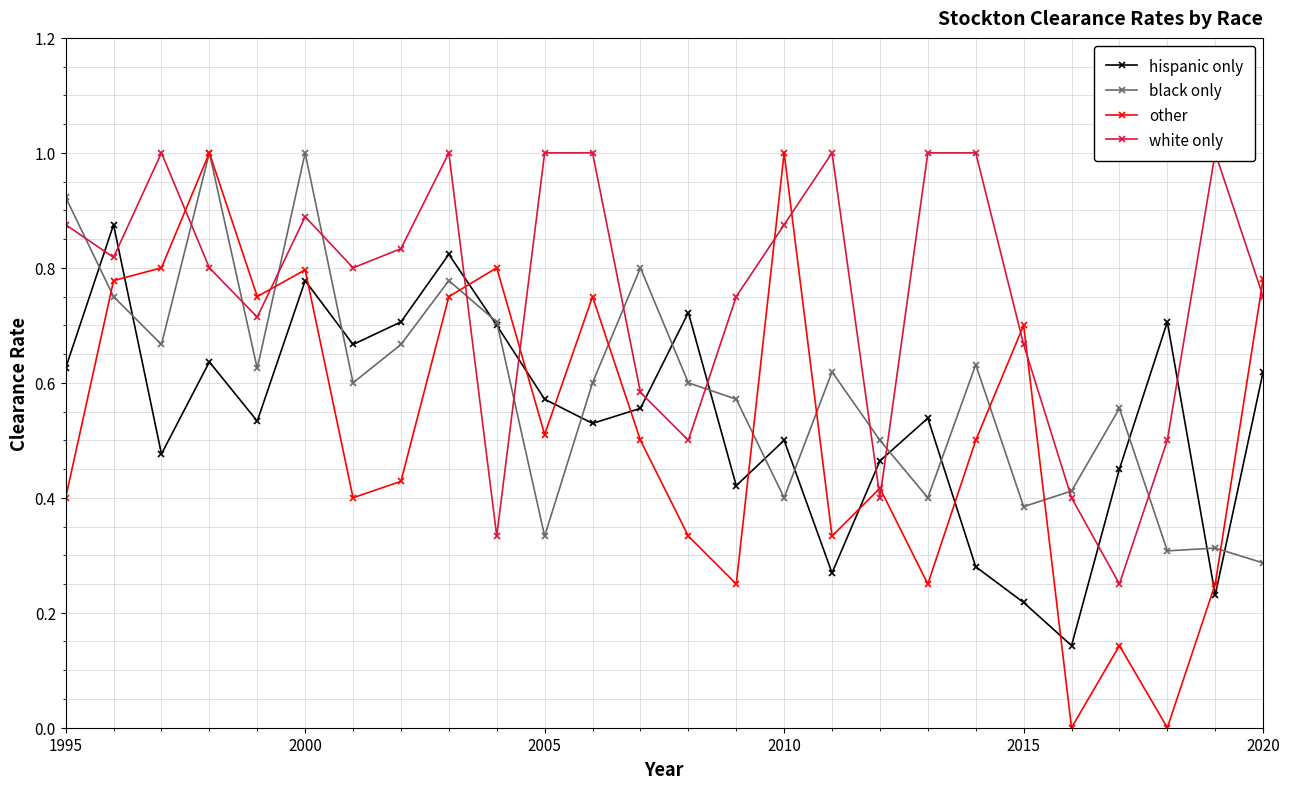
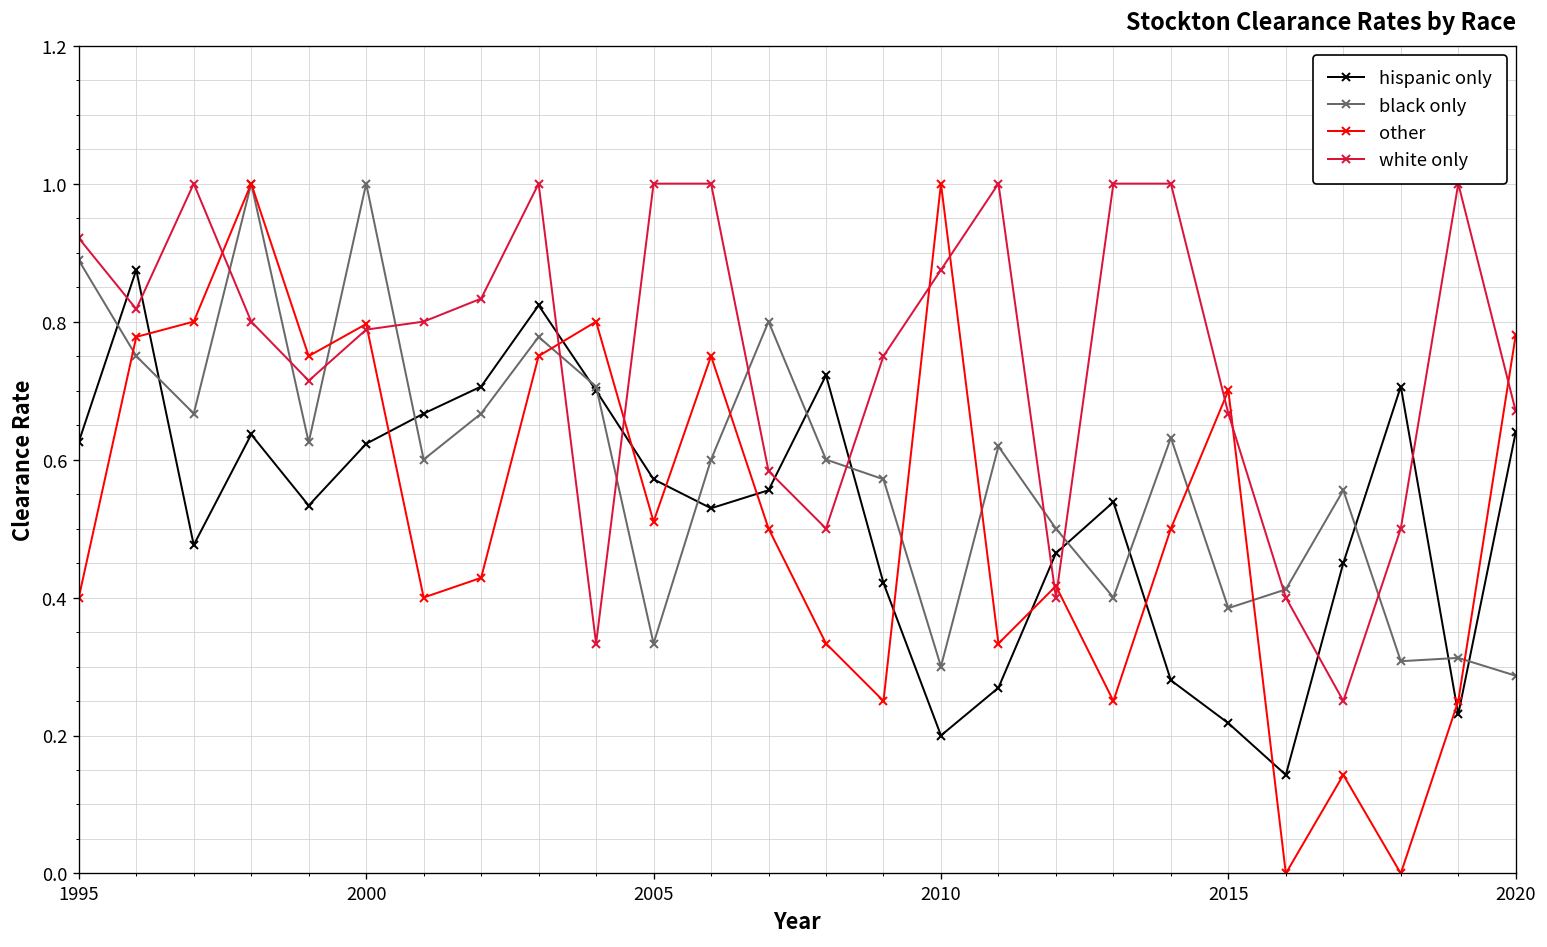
black only, 1995: 0.92 -> 0.89
white only, 1995: 0.88 -> 0.92
hispanic only, 2000: 0.78 -> 0.62
white only, 2000: 0.89 -> 0.79
hispanic only, 2010: 0.5 -> 0.2
black only, 2010: 0.4 -> 0.3
hispanic only, 2020: 0.62 -> 0.64
white only, 2020: 0.75 -> 0.67
